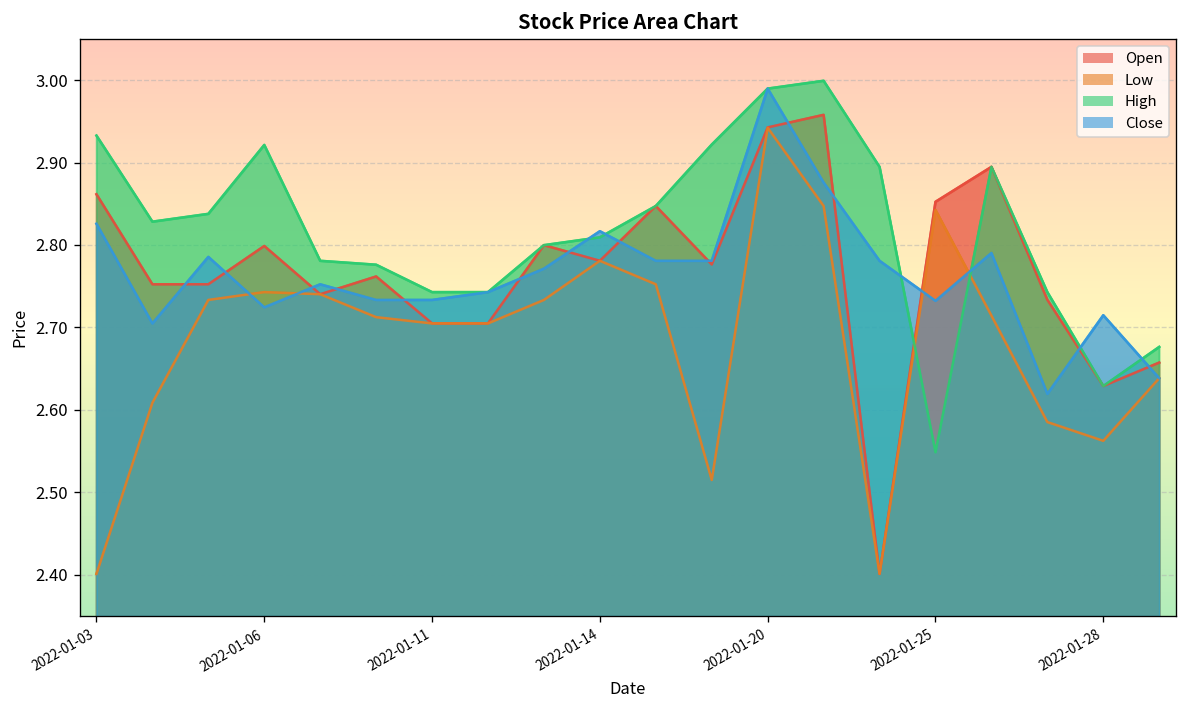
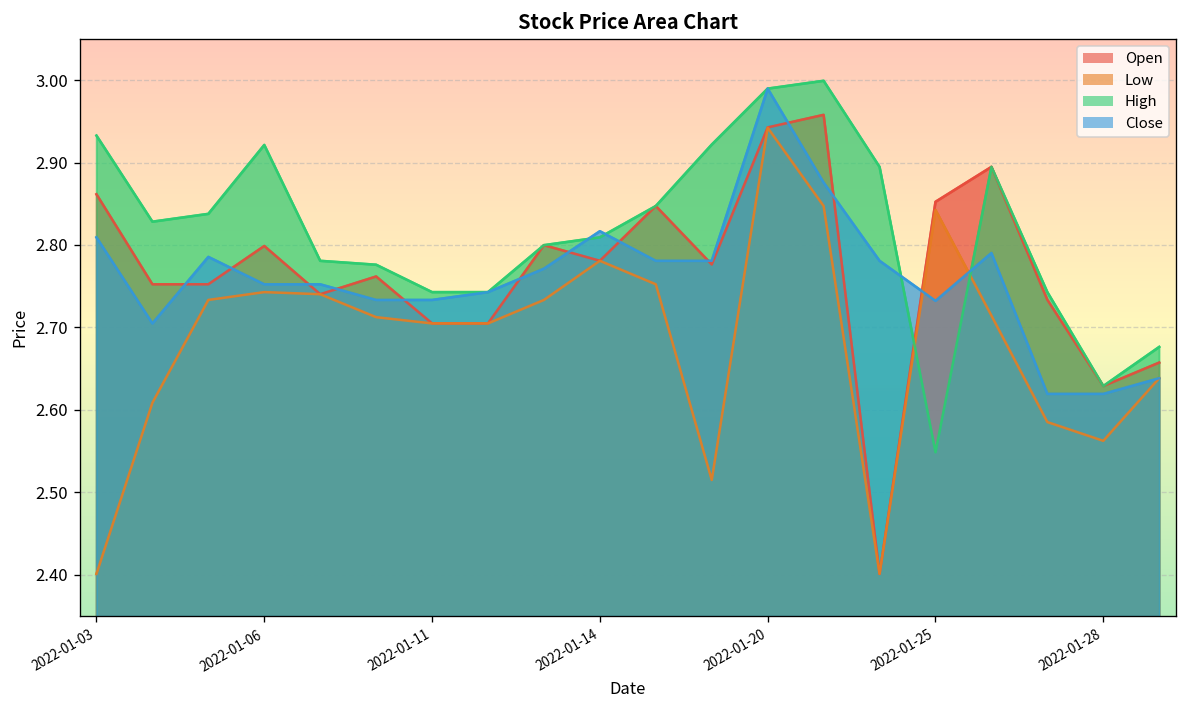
Close, 2022-01-03: 2.83 -> 2.81
Close, 2022-01-06: 2.72 -> 2.75
Close, 2022-01-28: 2.71 -> 2.62
